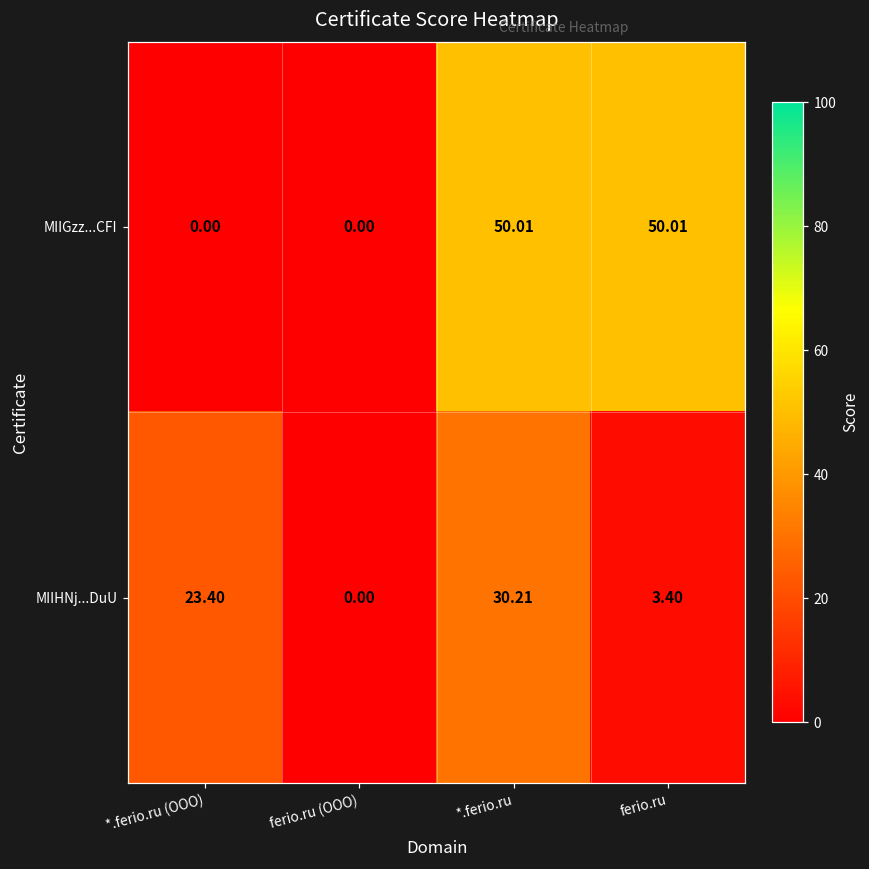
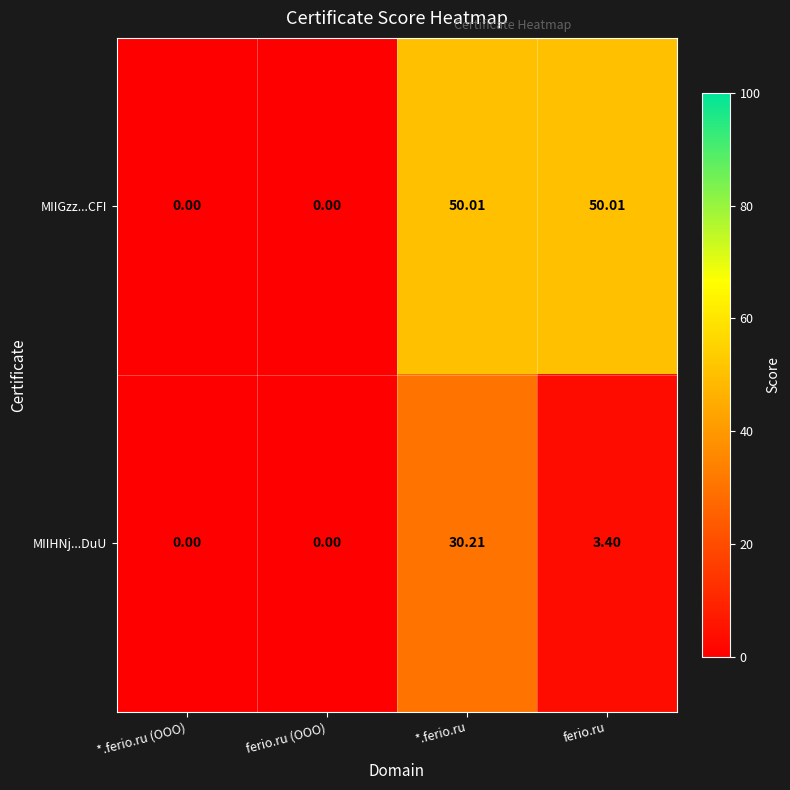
MIIHNj...DuU, *.ferio.ru (OOO): 23.40 -> 0.00
